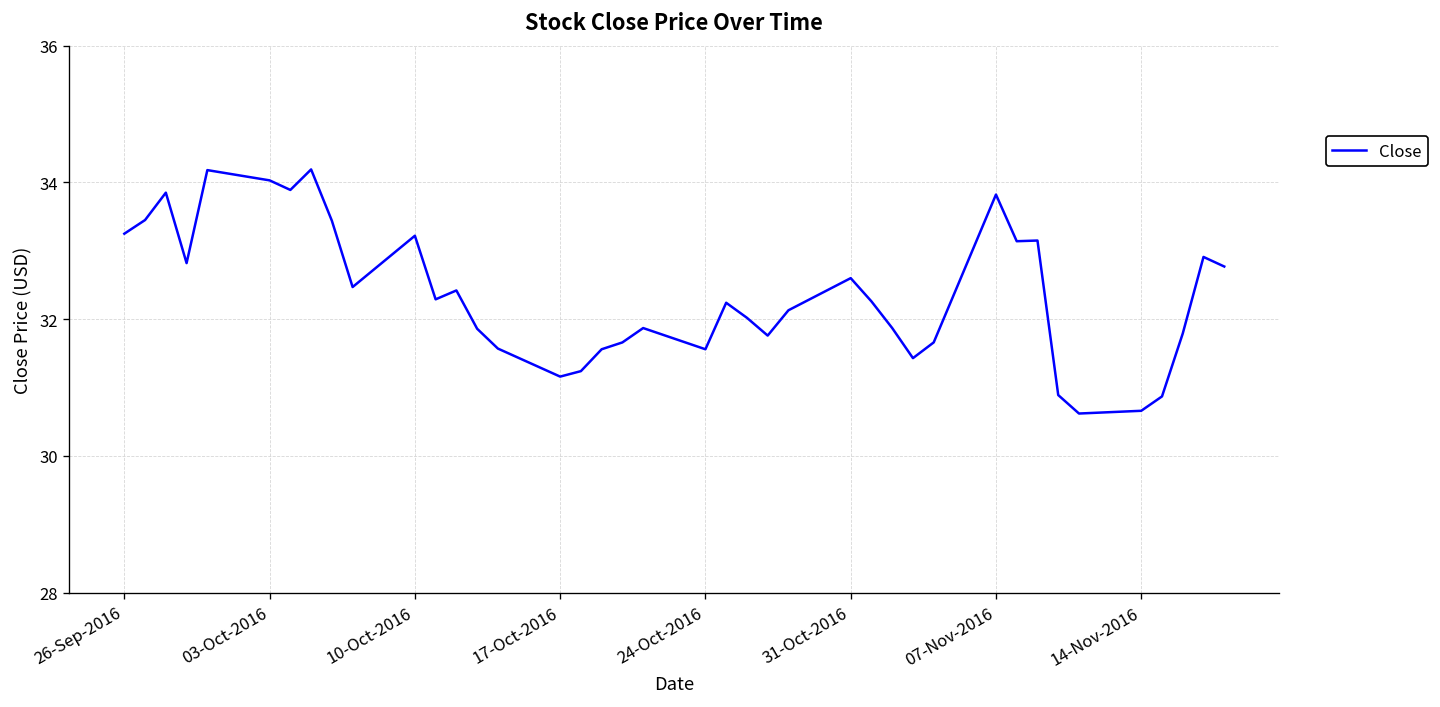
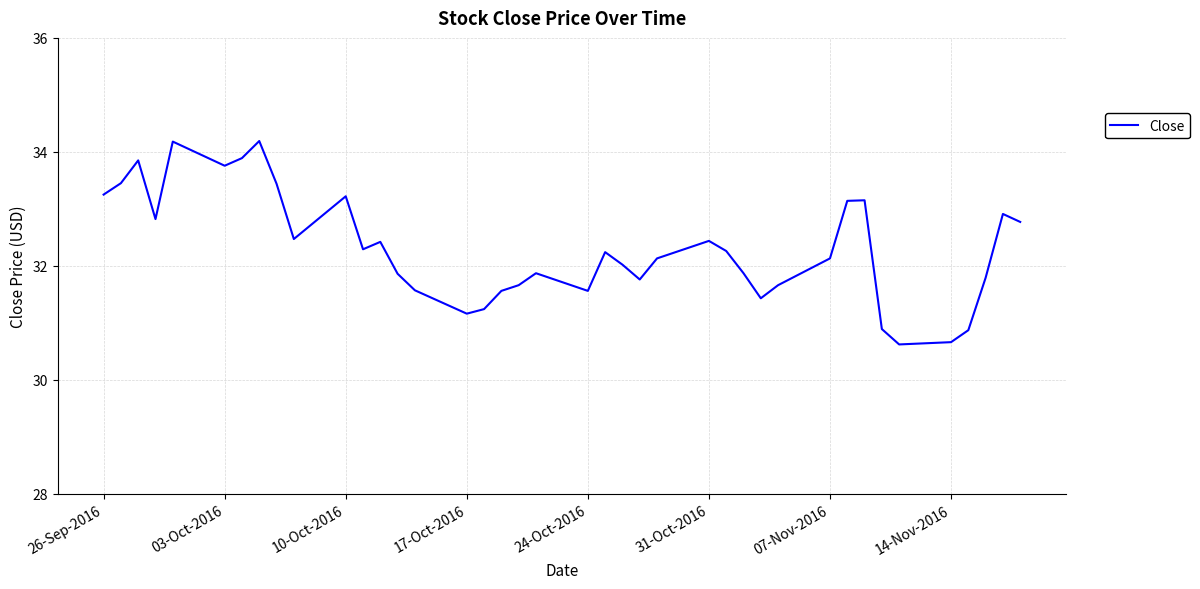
03-Oct-2016: 34.0 -> 33.8
31-Oct-2016: 32.6 -> 32.4
07-Nov-2016: 33.8 -> 32.1
